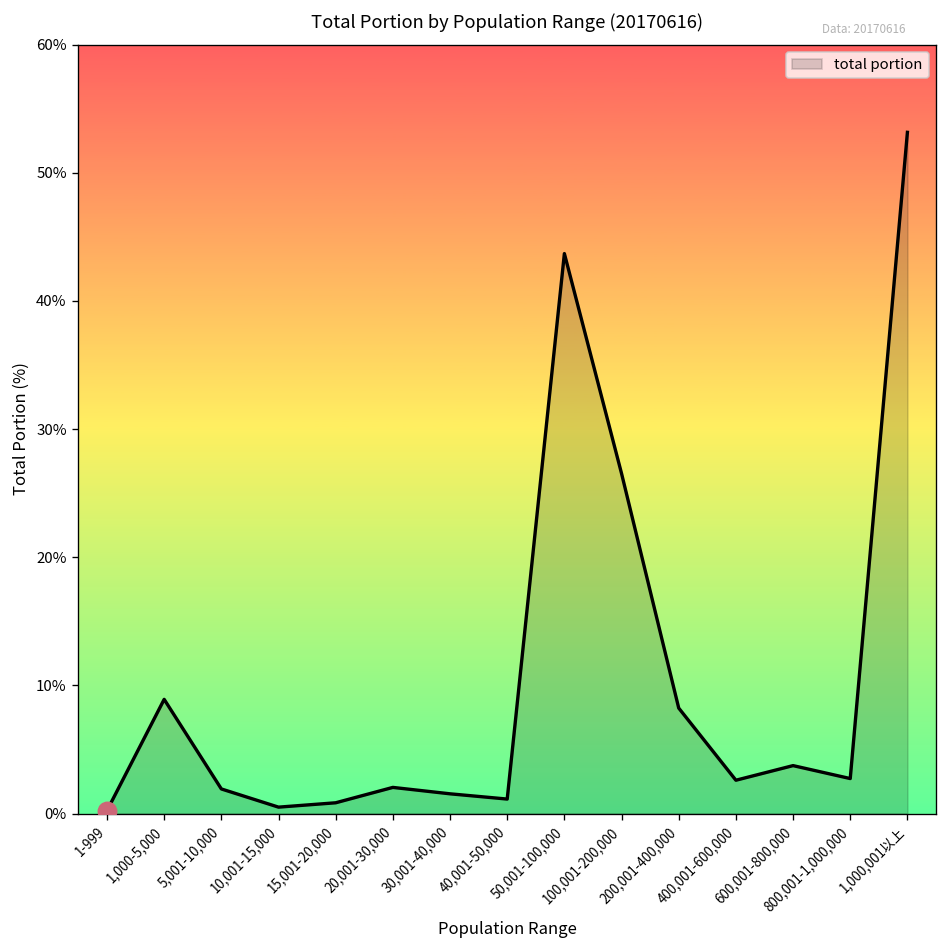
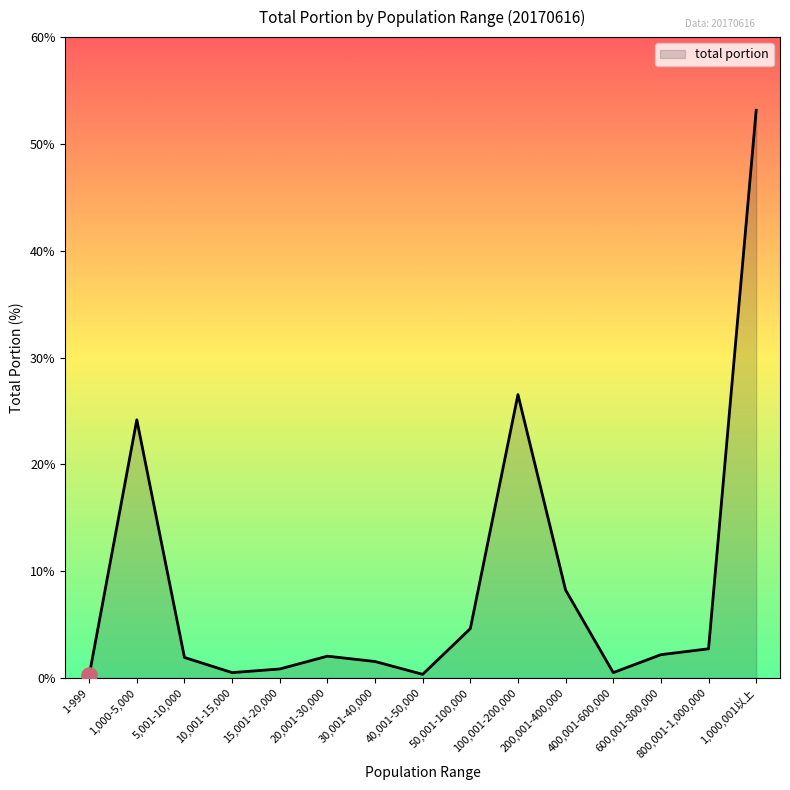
total portion, 1,000-5,000: 8.9% -> 24.2%
total portion, 40,001-50,000: 1.1% -> 0.3%
total portion, 50,001-100,000: 43.7% -> 4.6%
total portion, 400,001-600,000: 2.6% -> 0.5%
total portion, 600,001-800,000: 3.7% -> 2.2%
